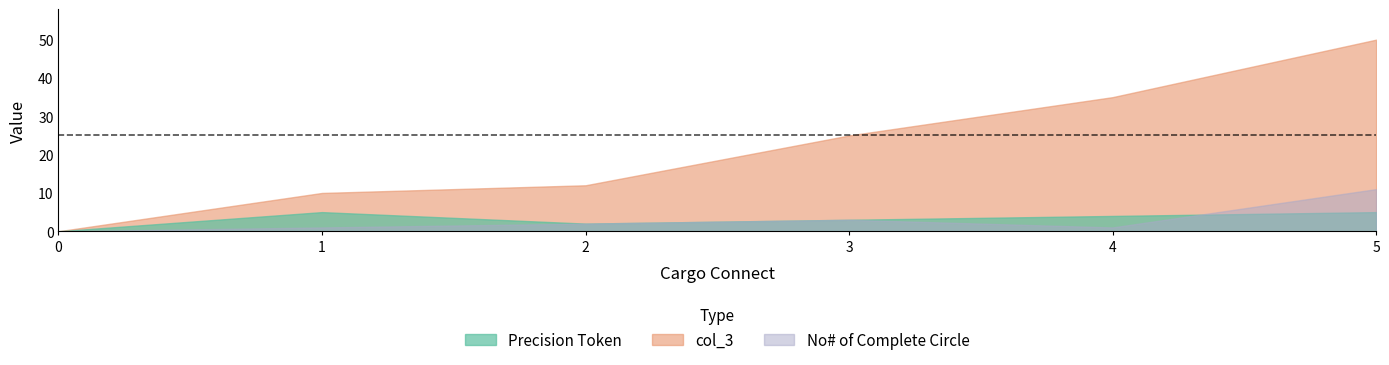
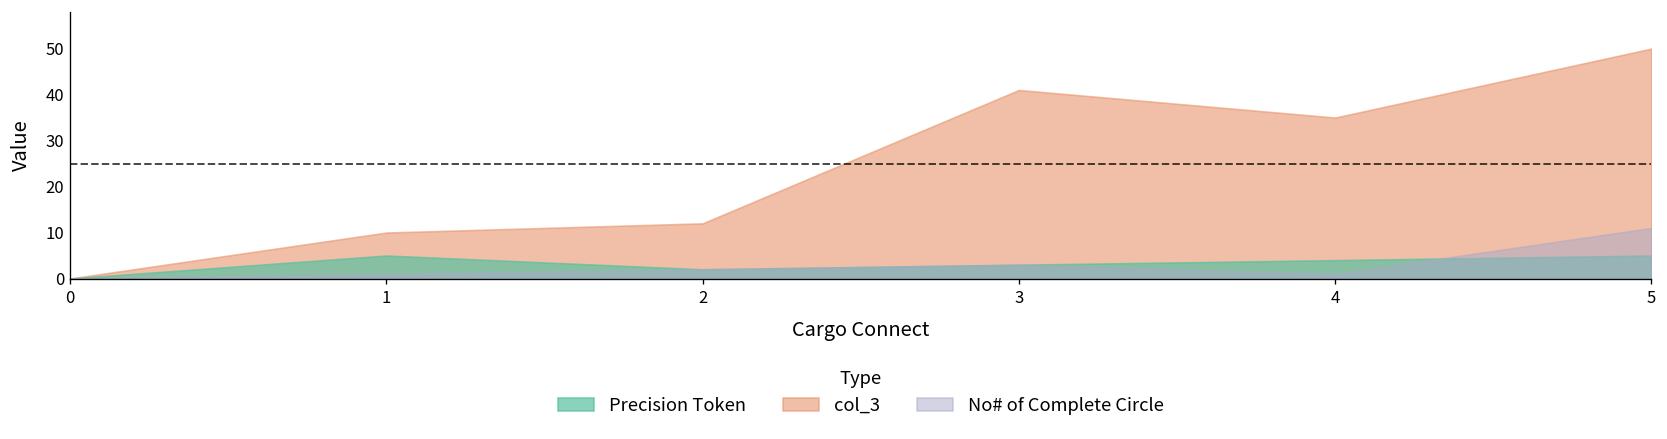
col_3, 3: 25 -> 41
